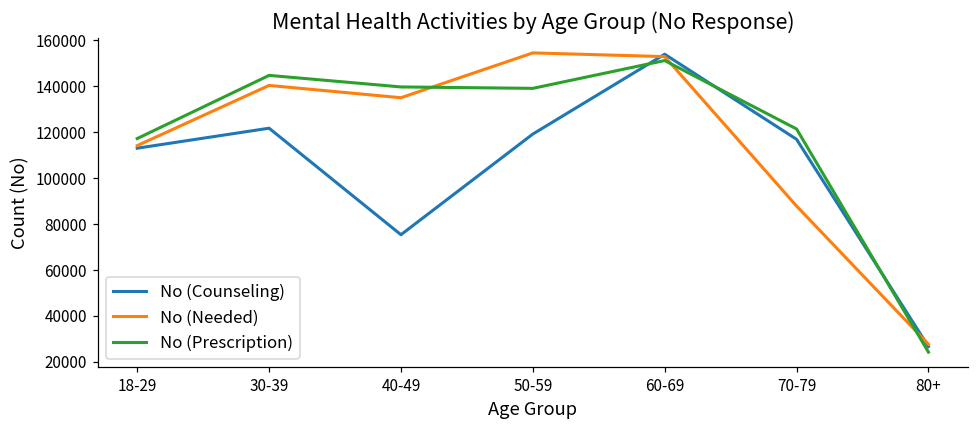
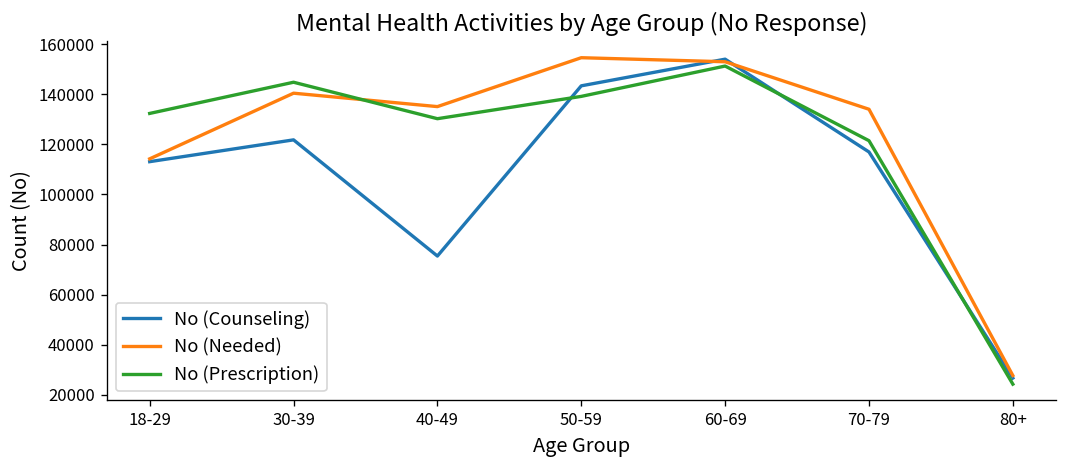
No (Prescription), 18-29: 117000 -> 132000
No (Prescription), 40-49: 140000 -> 130000
No (Counseling), 50-59: 119000 -> 143000
No (Needed), 70-79: 88000 -> 134000
